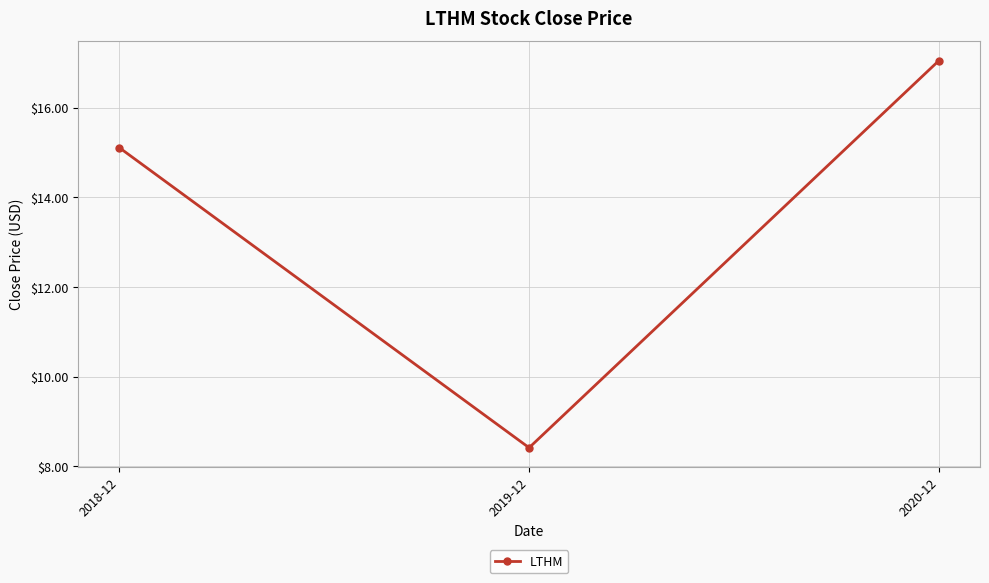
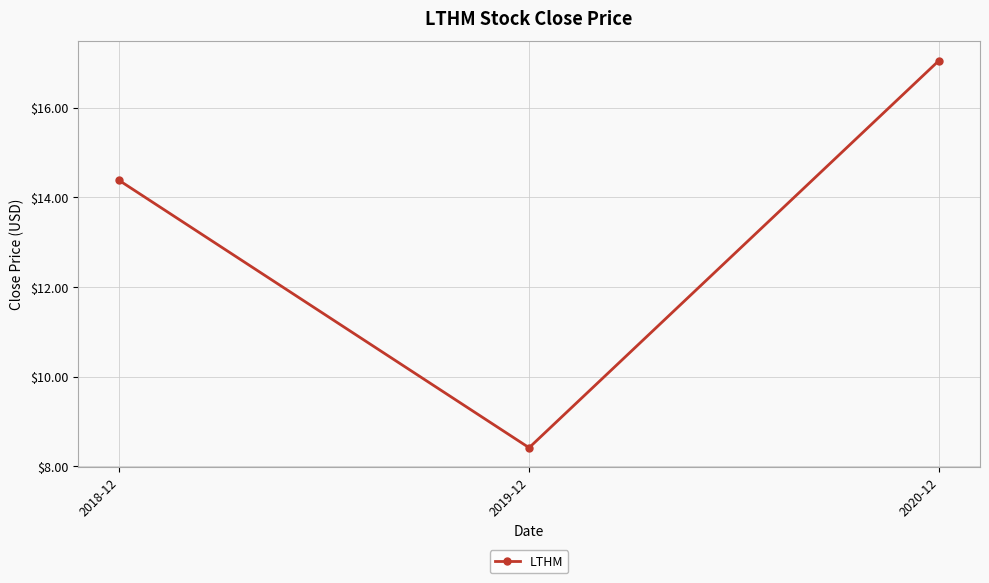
2018-12: $15.1 -> $14.4
